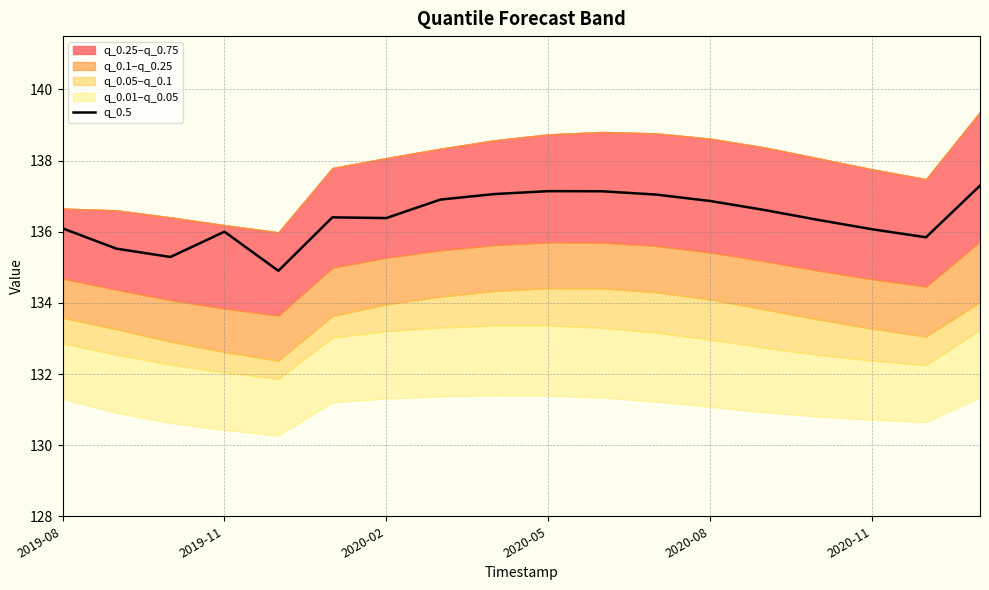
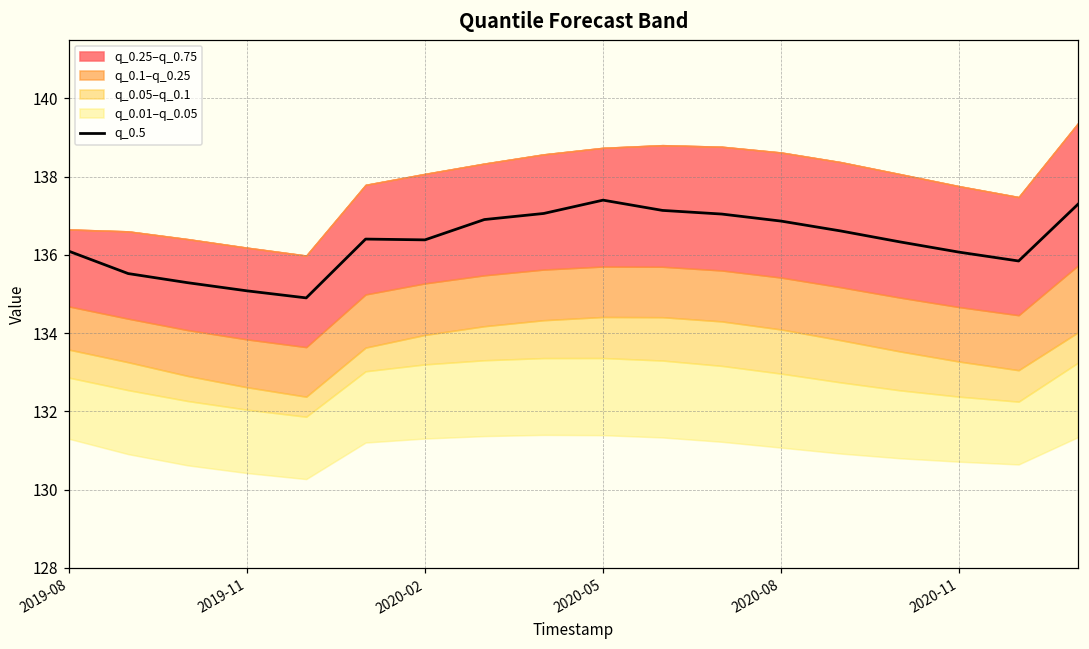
q_0.5, 2019-11: 136.0 -> 135.1
q_0.5, 2020-05: 137.1 -> 137.4
